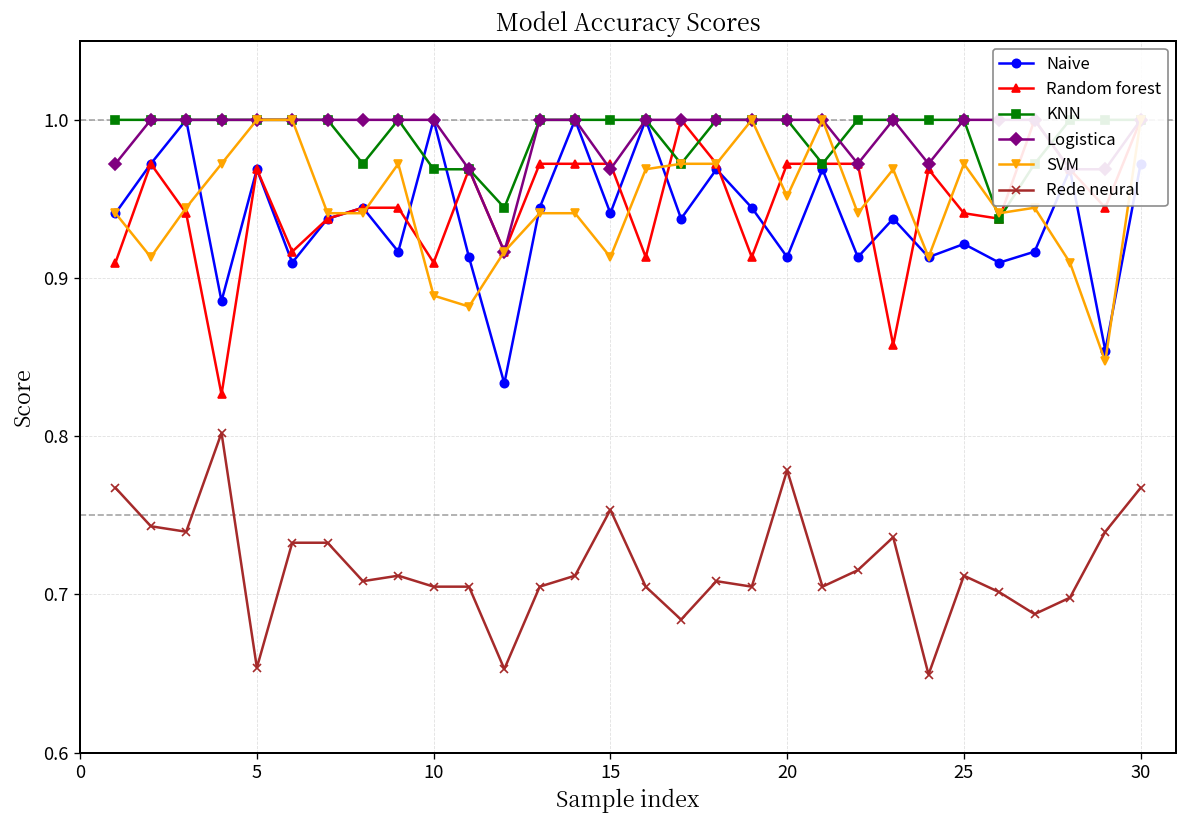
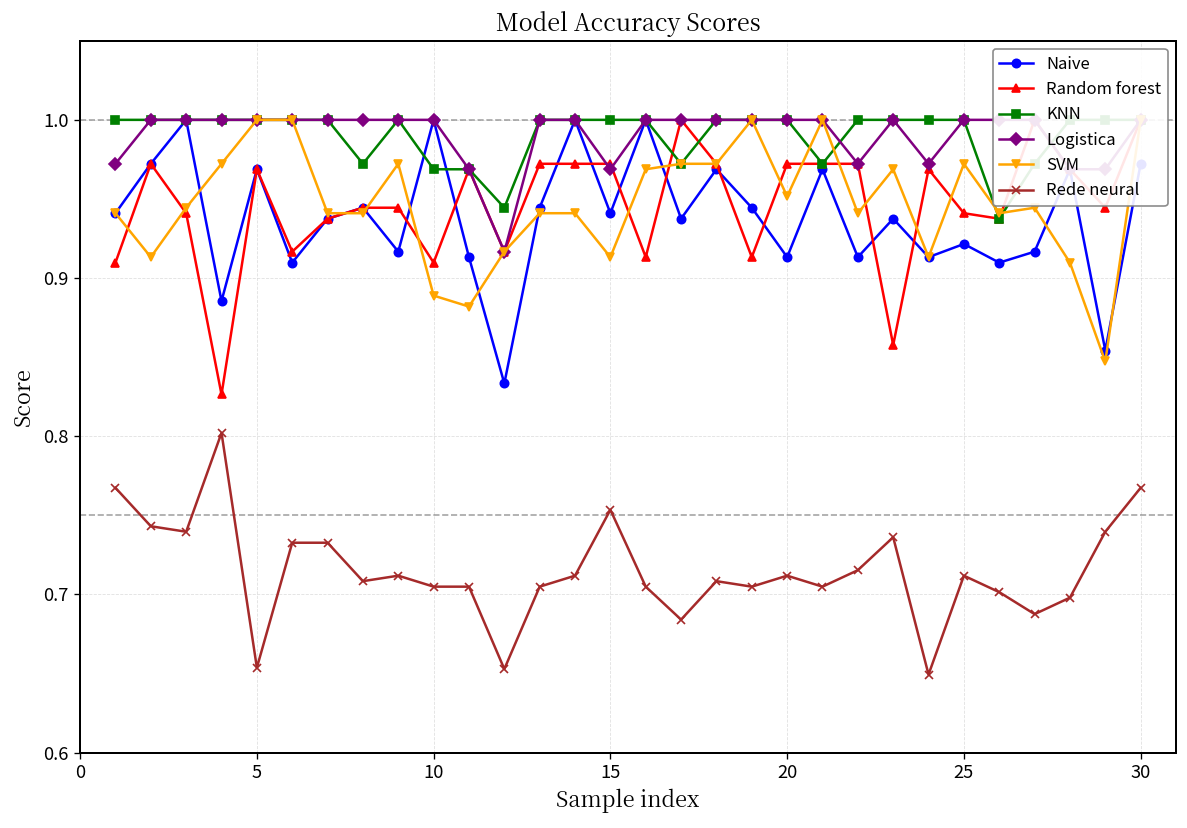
Rede neural, 20: 0.779 -> 0.712
